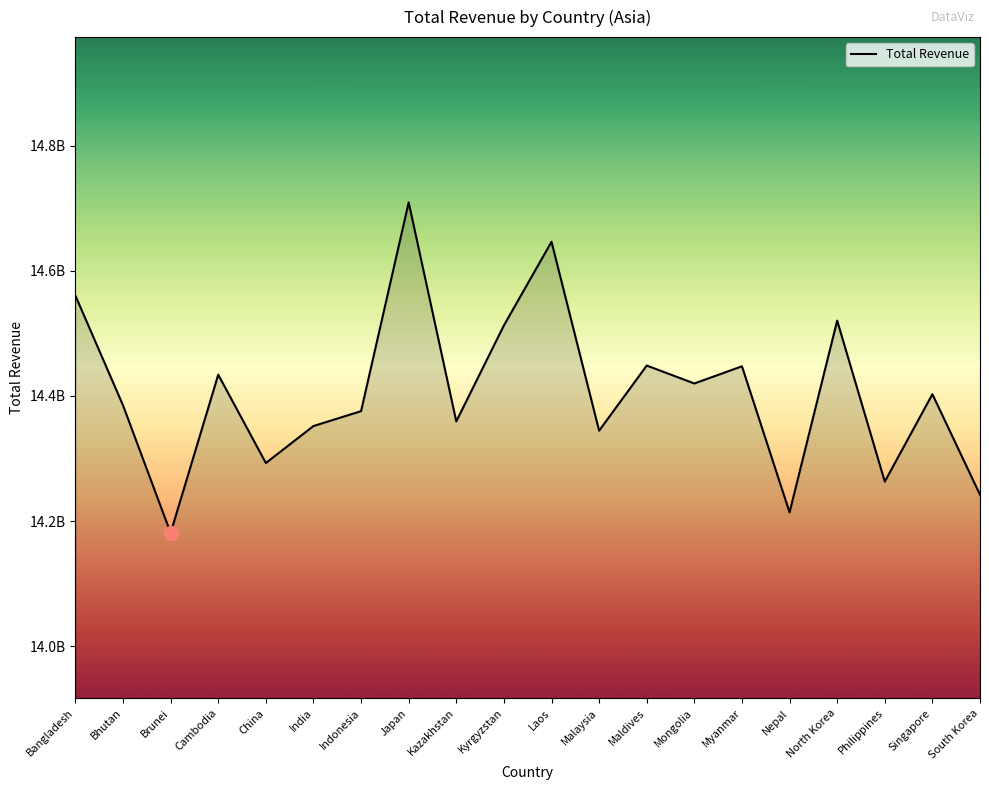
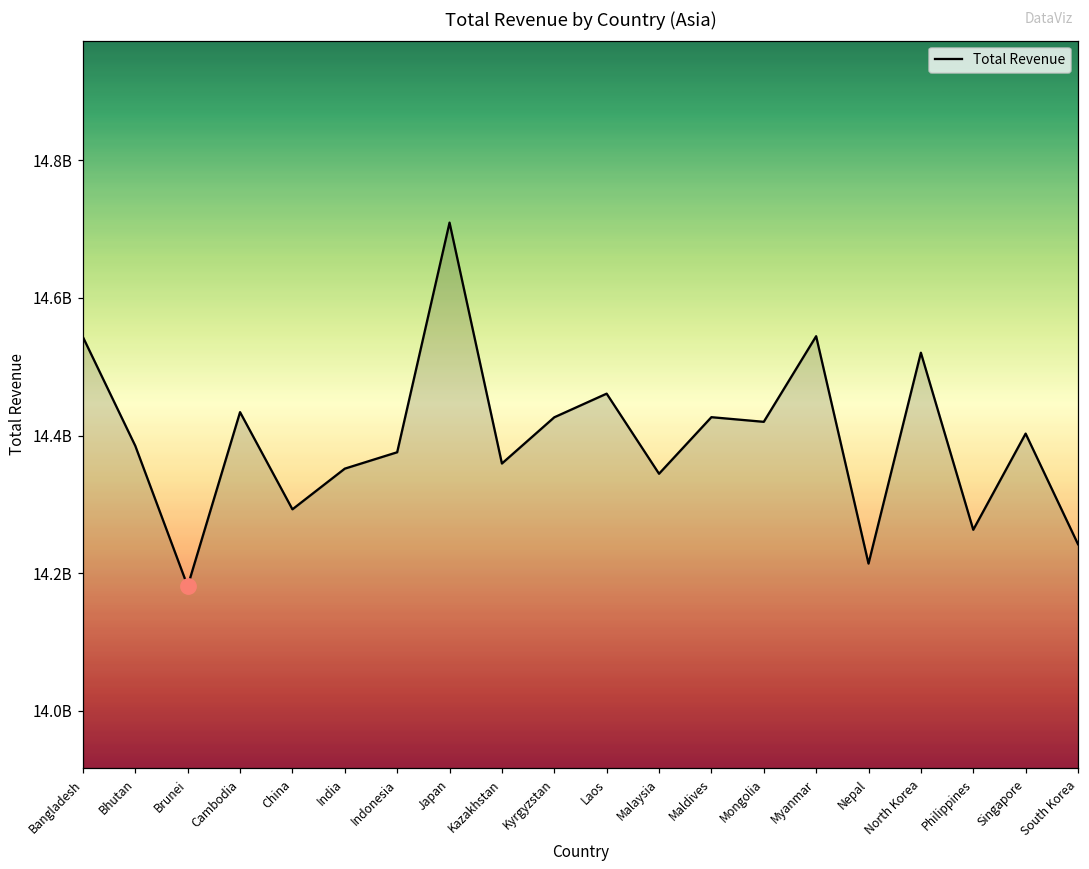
Total Revenue, Bangladesh: 14560000000 -> 14540000000
Total Revenue, Kyrgyzstan: 14510000000 -> 14430000000
Total Revenue, Laos: 14650000000 -> 14460000000
Total Revenue, Maldives: 14450000000 -> 14430000000
Total Revenue, Myanmar: 14450000000 -> 14540000000
